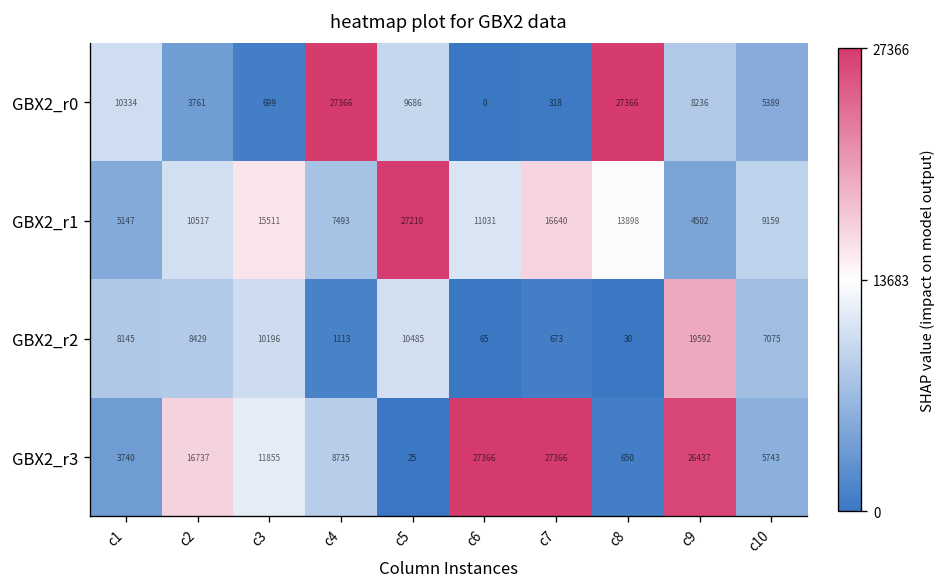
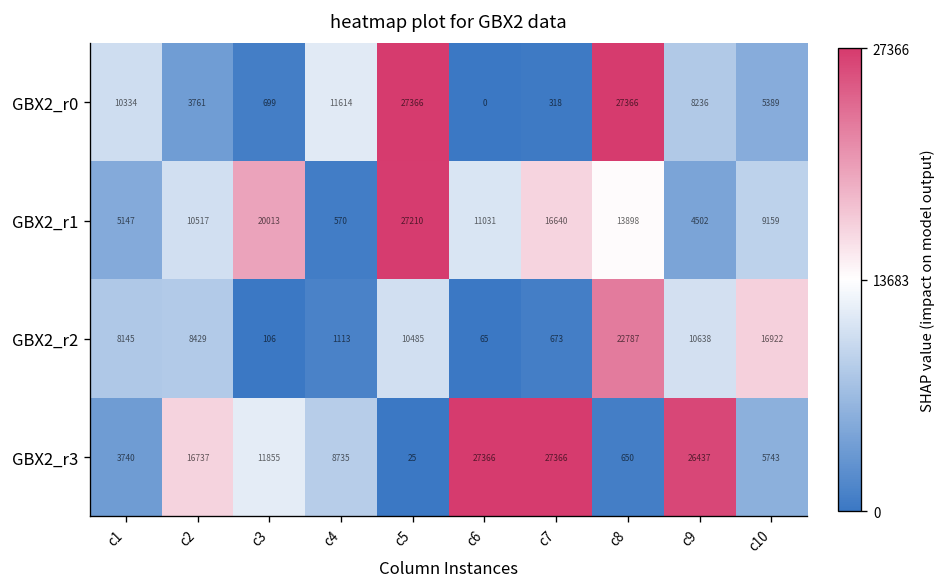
GBX2_r0, c4: 27366 -> 11614
GBX2_r0, c5: 9686 -> 27366
GBX2_r1, c3: 15511 -> 20013
GBX2_r1, c4: 7493 -> 570
GBX2_r2, c3: 10196 -> 106
GBX2_r2, c8: 30 -> 22787
GBX2_r2, c9: 19592 -> 10638
GBX2_r2, c10: 7075 -> 16922
